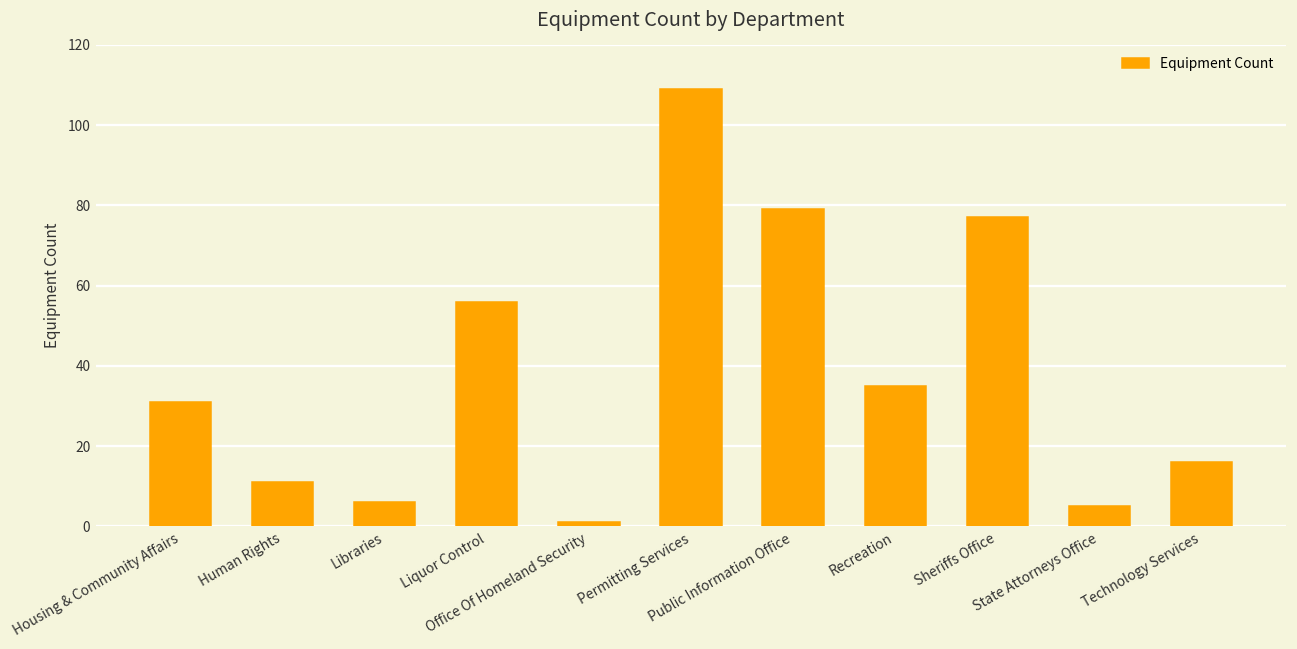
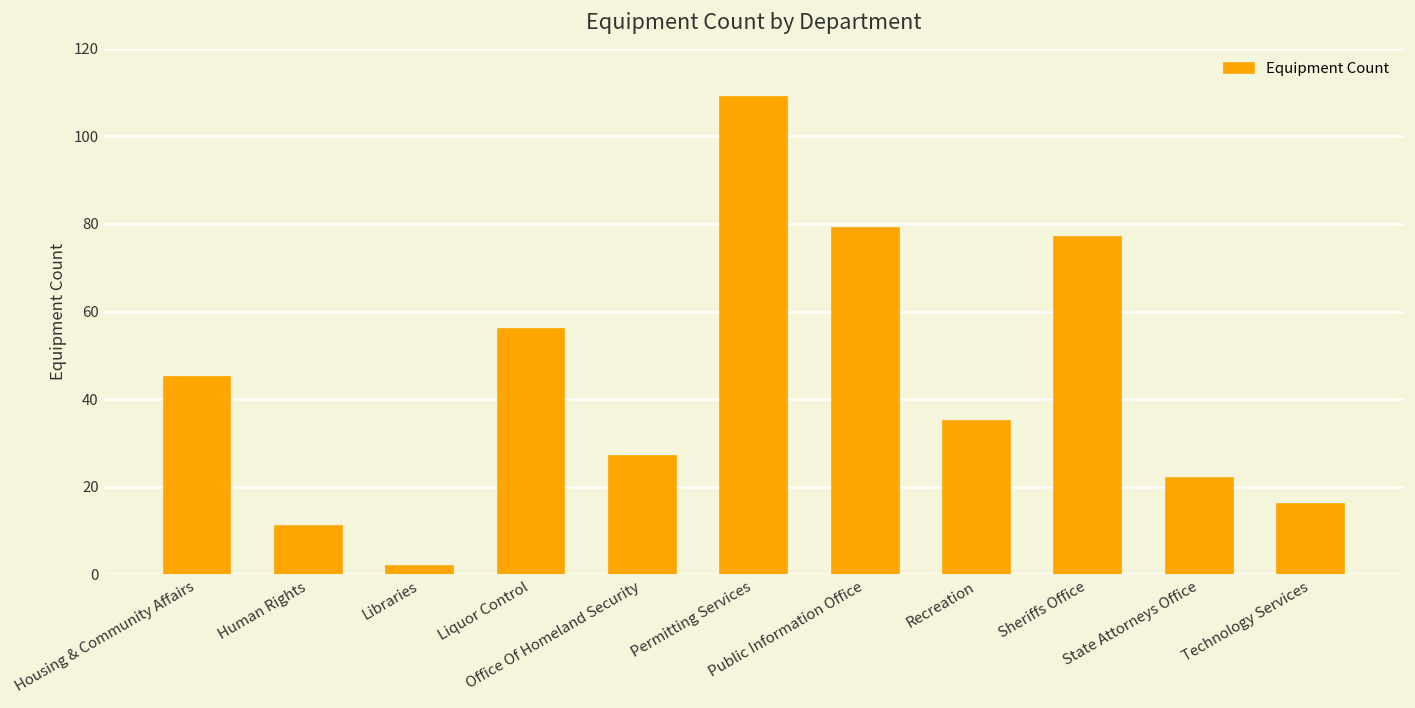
Housing & Community Affairs: 31 -> 45
Libraries: 6 -> 2
Office Of Homeland Security: 1 -> 27
State Attorneys Office: 5 -> 22
